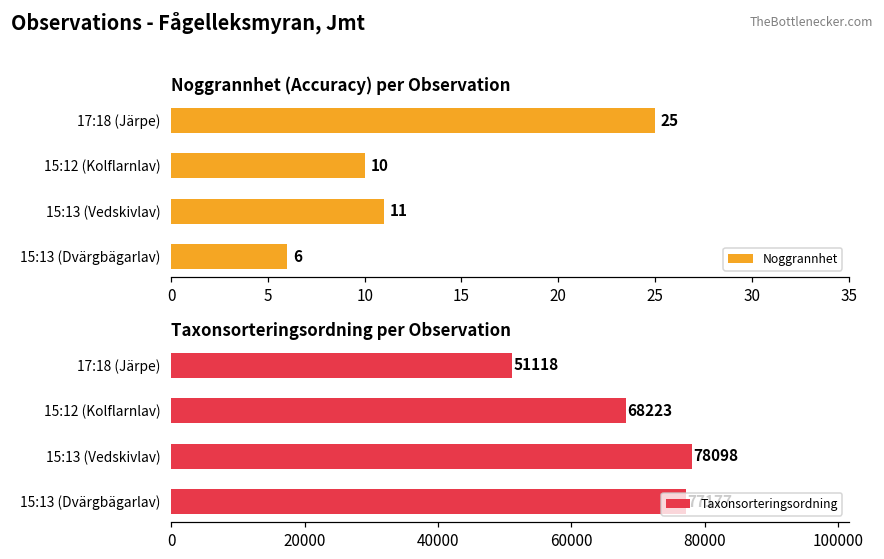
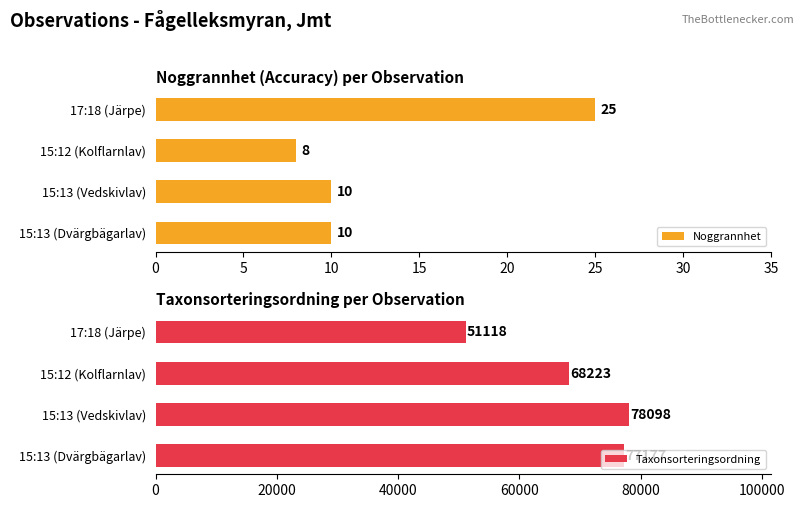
Noggrannhet (Accuracy) per Observation, 15:12 (Kolflarnlav): 10 -> 8
Noggrannhet (Accuracy) per Observation, 15:13 (Vedskivlav): 11 -> 10
Noggrannhet (Accuracy) per Observation, 15:13 (Dvärgbägarlav): 6 -> 10
